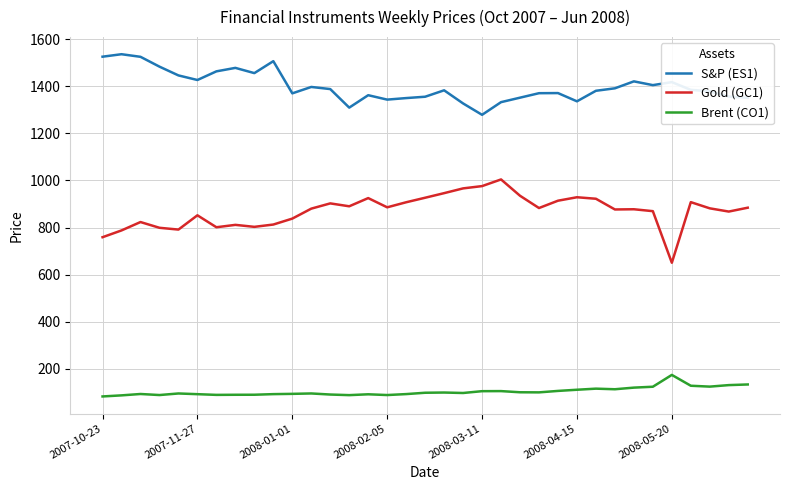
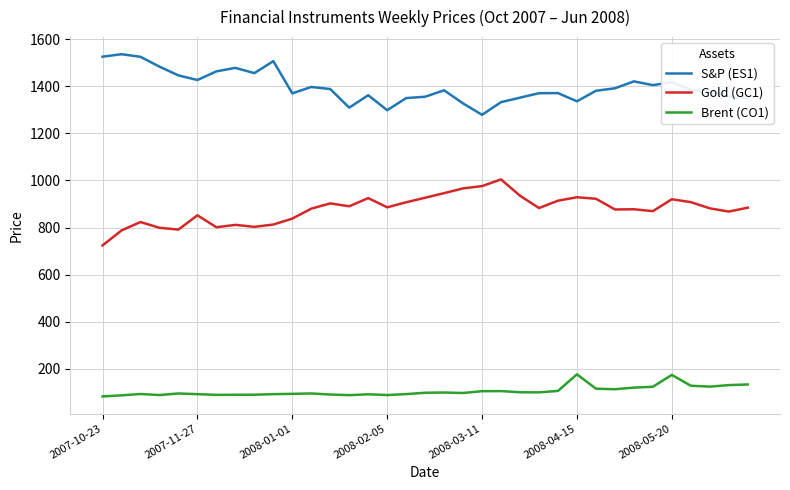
Gold (GC1), 2007-10-23: 760 -> 720
S&P (ES1), 2008-02-05: 1340 -> 1300
Brent (CO1), 2008-04-15: 110 -> 180
Gold (GC1), 2008-05-20: 650 -> 920
